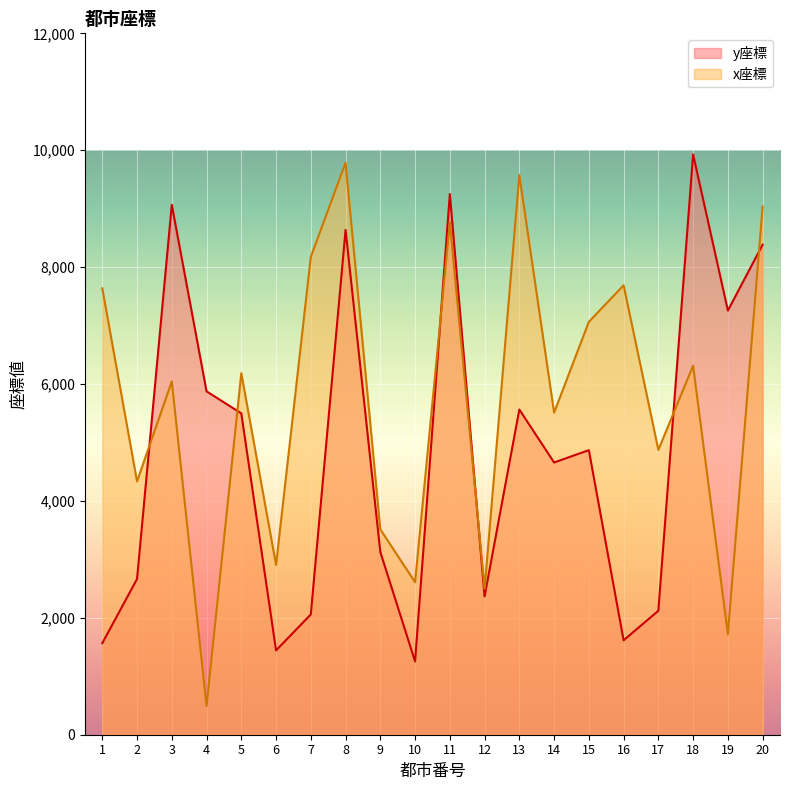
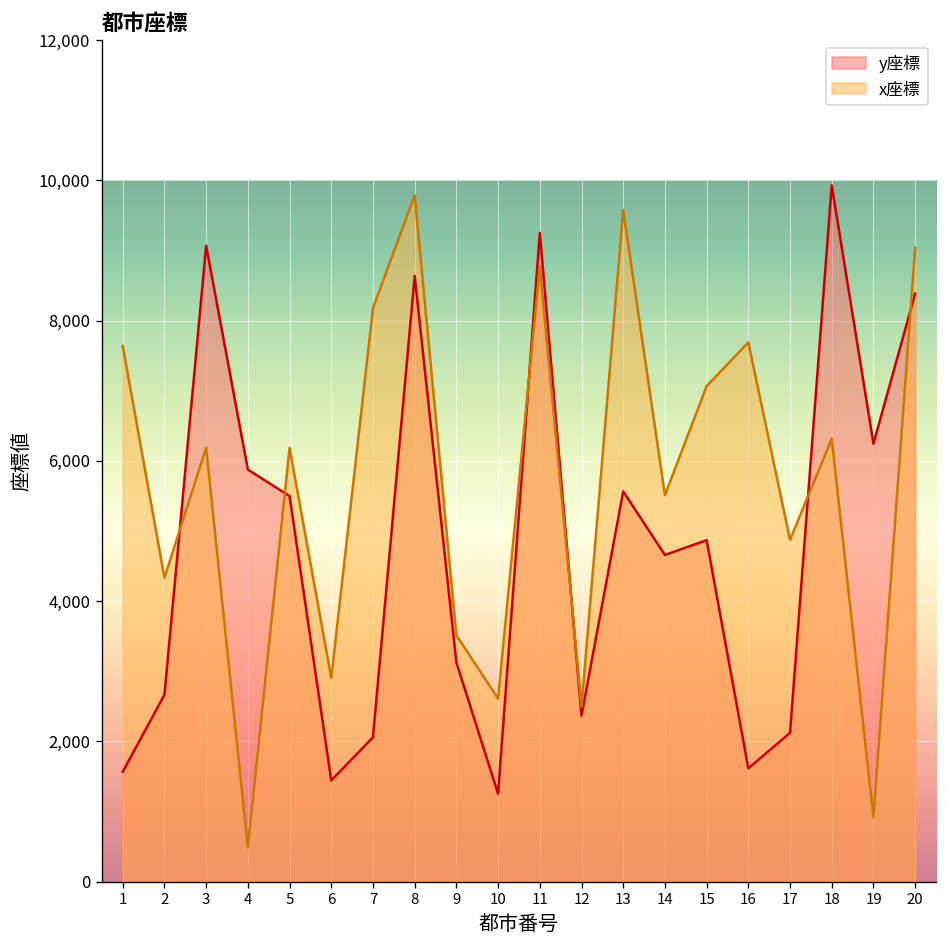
x座標, 3: 6,000 -> 6,200
y座標, 19: 7,300 -> 6,200
x座標, 19: 1,700 -> 900
